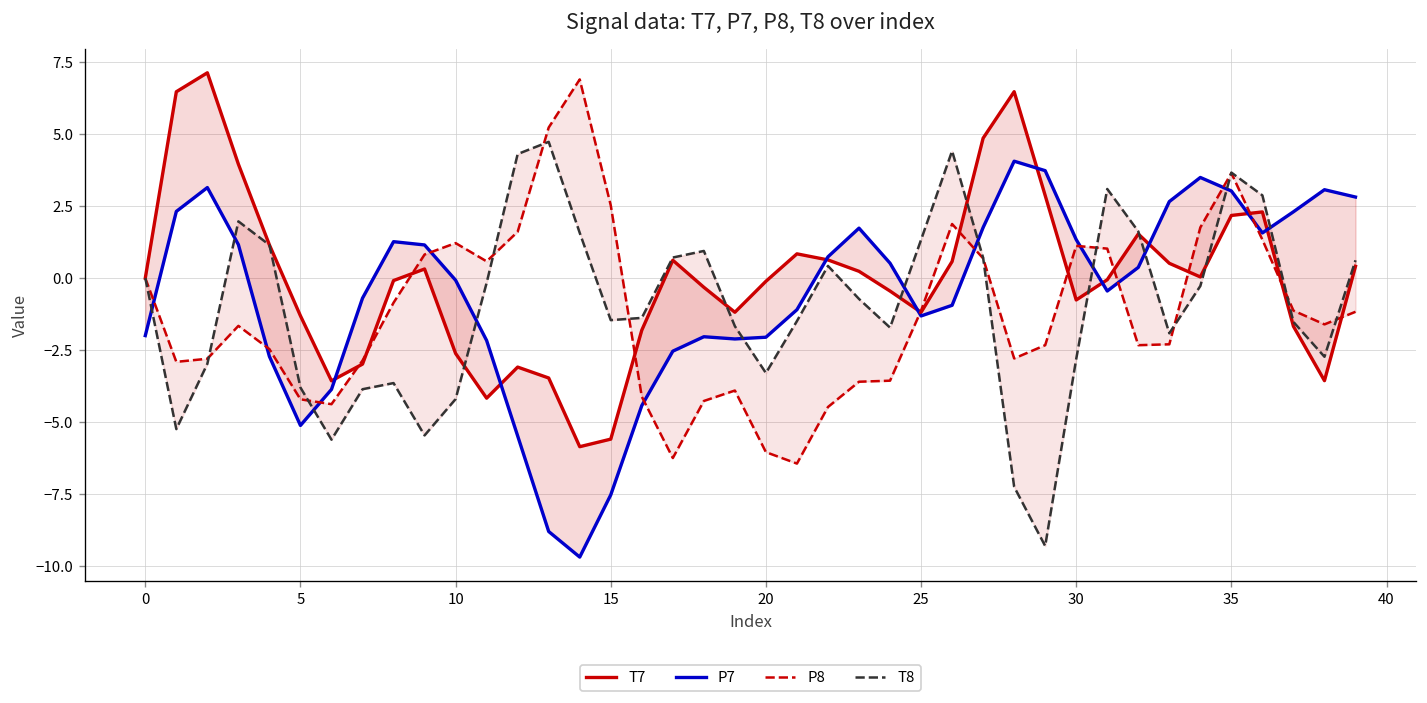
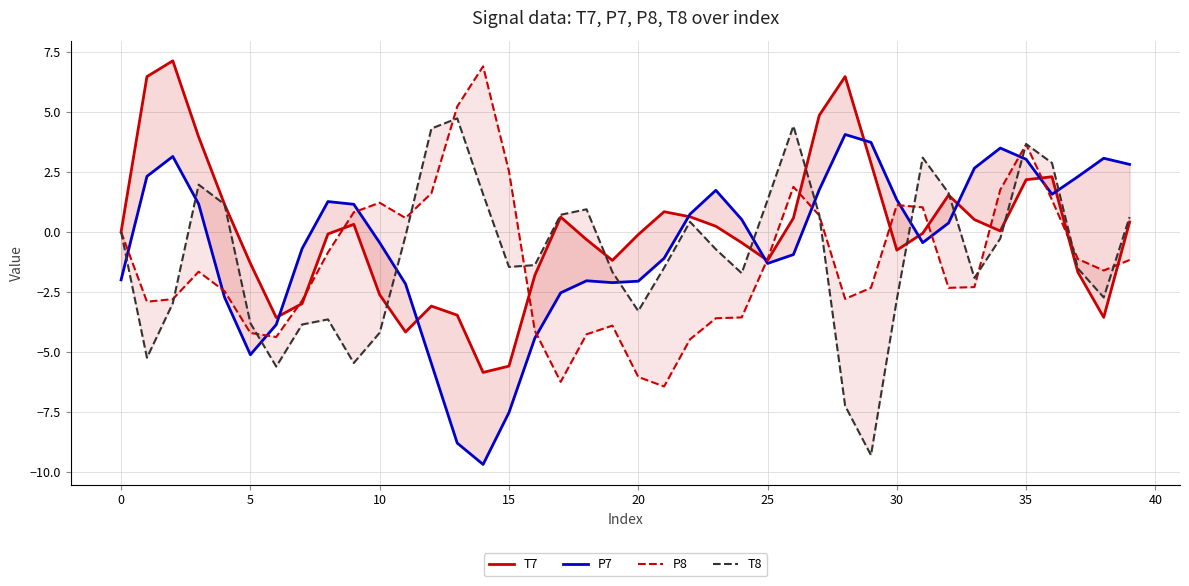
P7, 10: -0.1 -> -0.5
